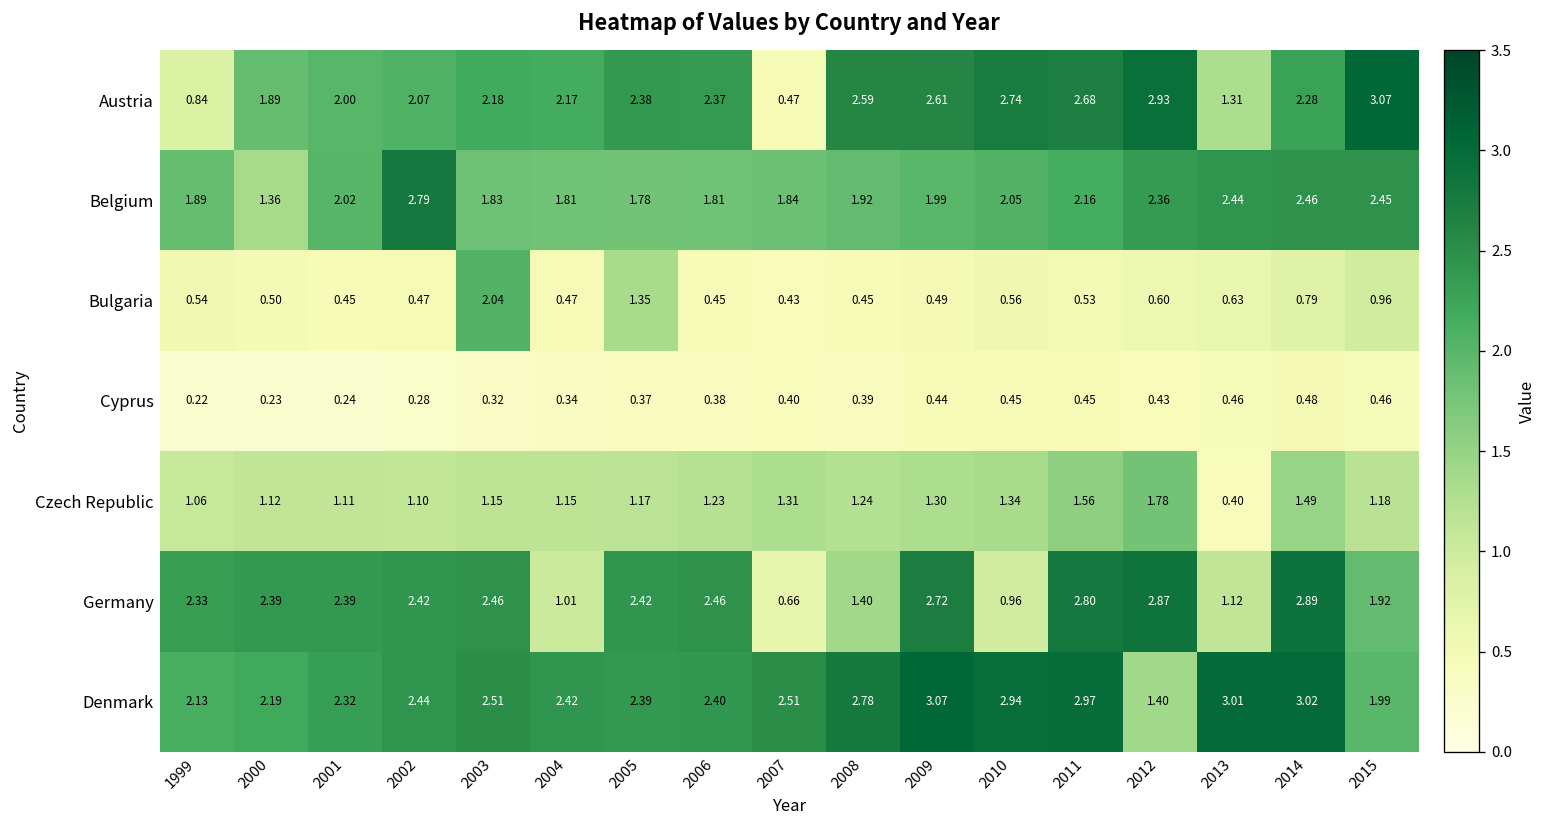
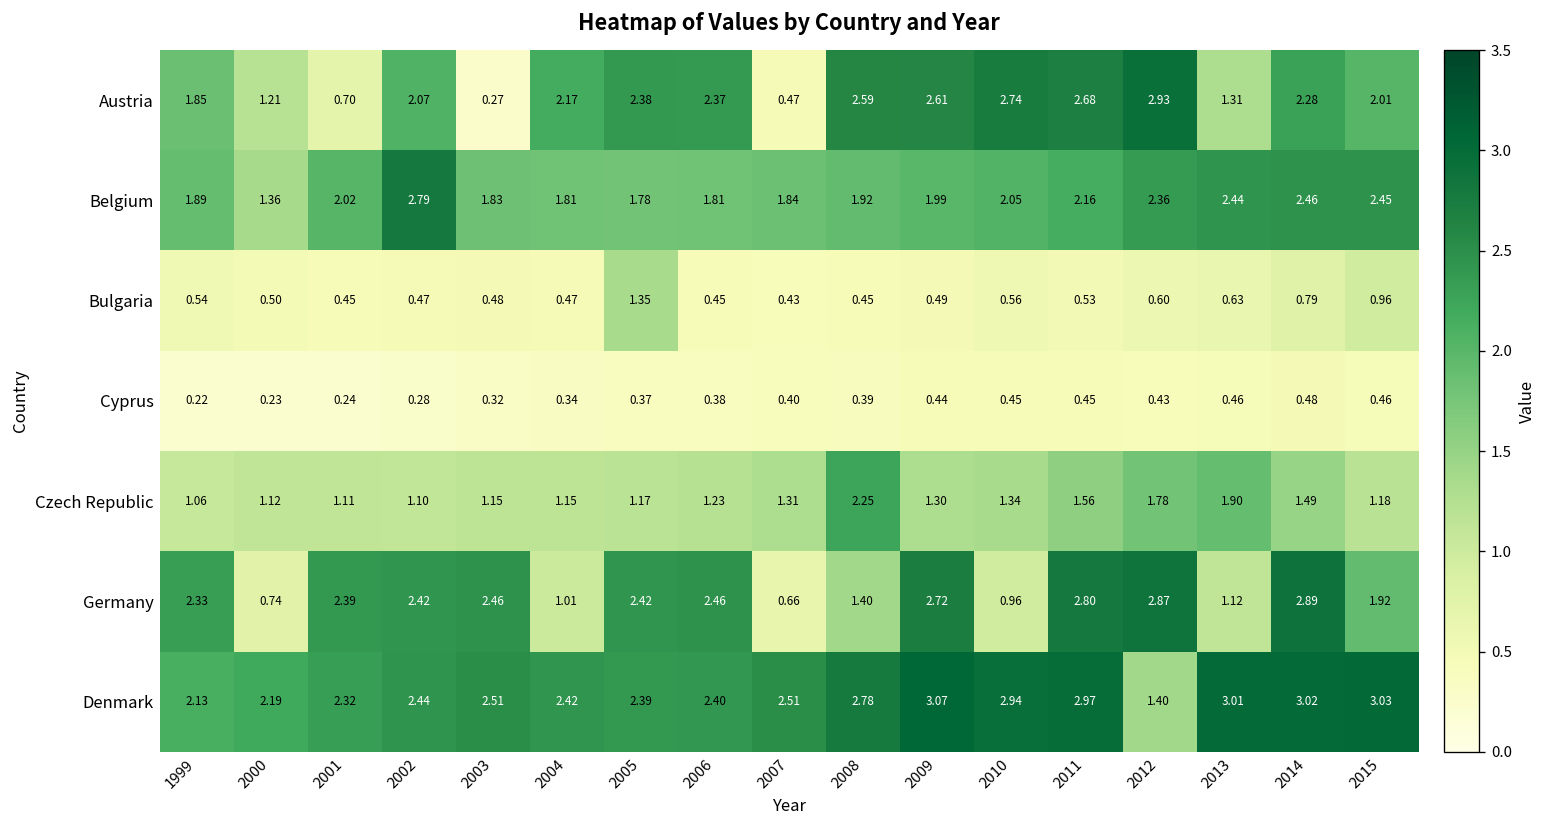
Austria, 1999: 0.84 -> 1.85
Austria, 2000: 1.89 -> 1.21
Austria, 2001: 2.00 -> 0.70
Austria, 2003: 2.18 -> 0.27
Austria, 2015: 3.07 -> 2.01
Bulgaria, 2003: 2.04 -> 0.48
Czech Republic, 2008: 1.24 -> 2.25
Czech Republic, 2013: 0.40 -> 1.90
Germany, 2000: 2.39 -> 0.74
Denmark, 2015: 1.99 -> 3.03
